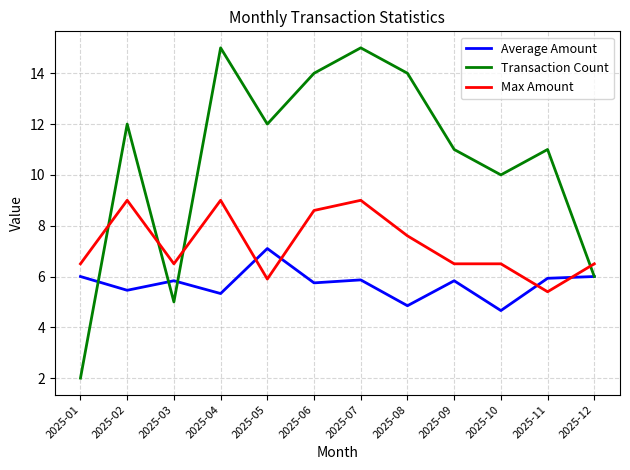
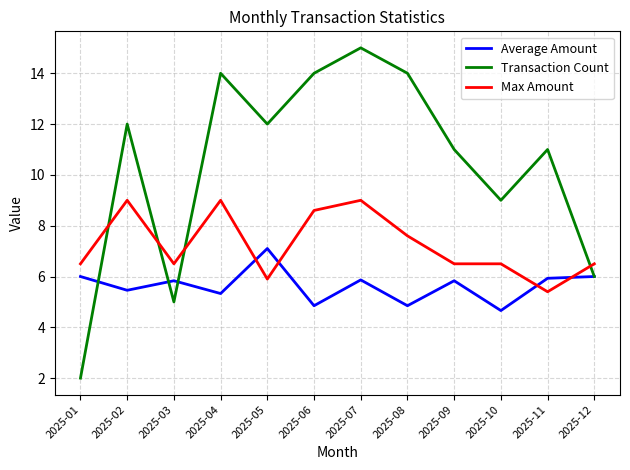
Transaction Count, 2025-04: 15 -> 14
Average Amount, 2025-06: 5.8 -> 4.9
Transaction Count, 2025-10: 10 -> 9
